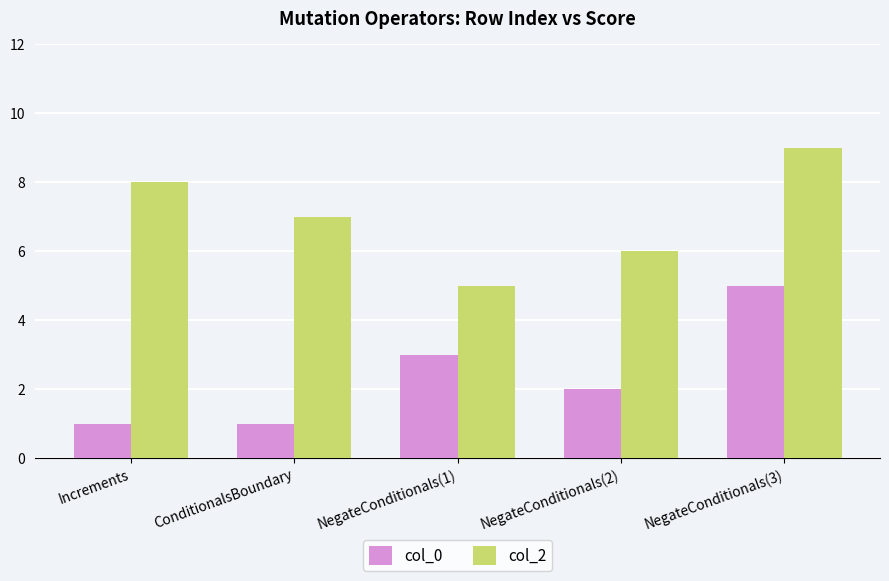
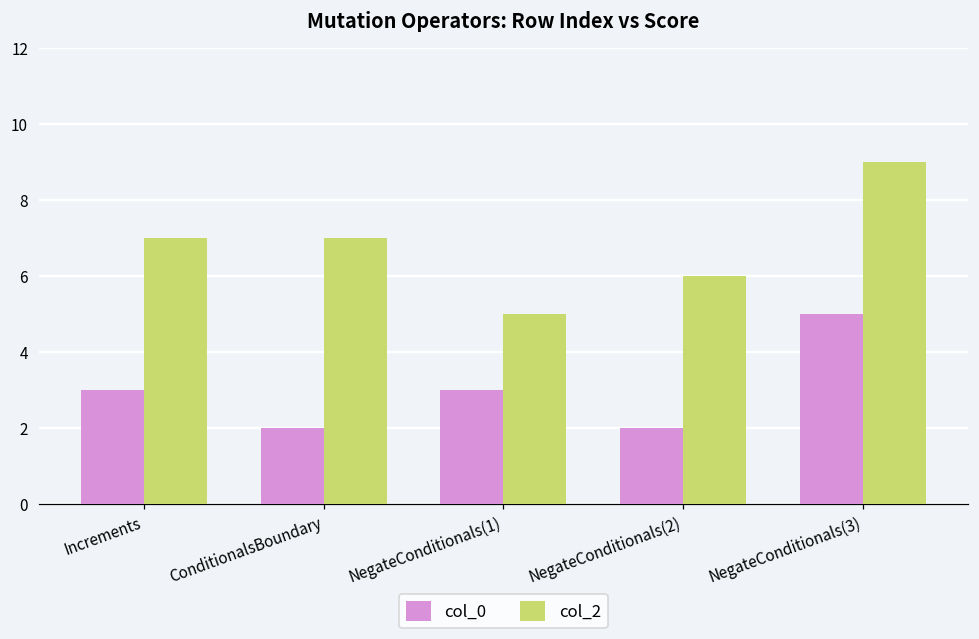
col_0, Increments: 1 -> 3
col_2, Increments: 8 -> 7
col_0, ConditionalsBoundary: 1 -> 2
